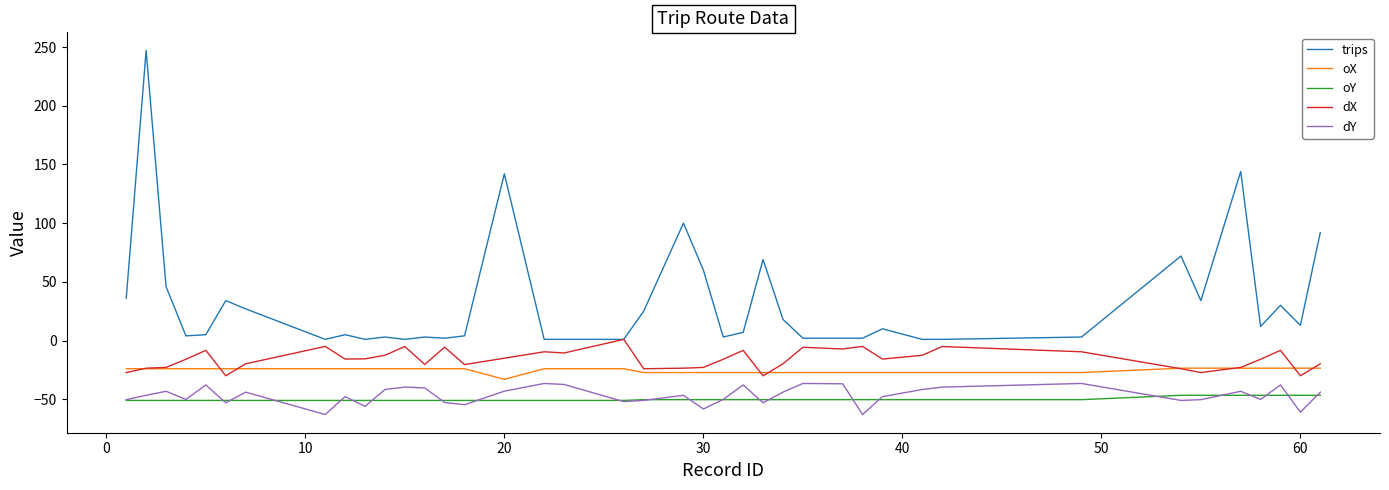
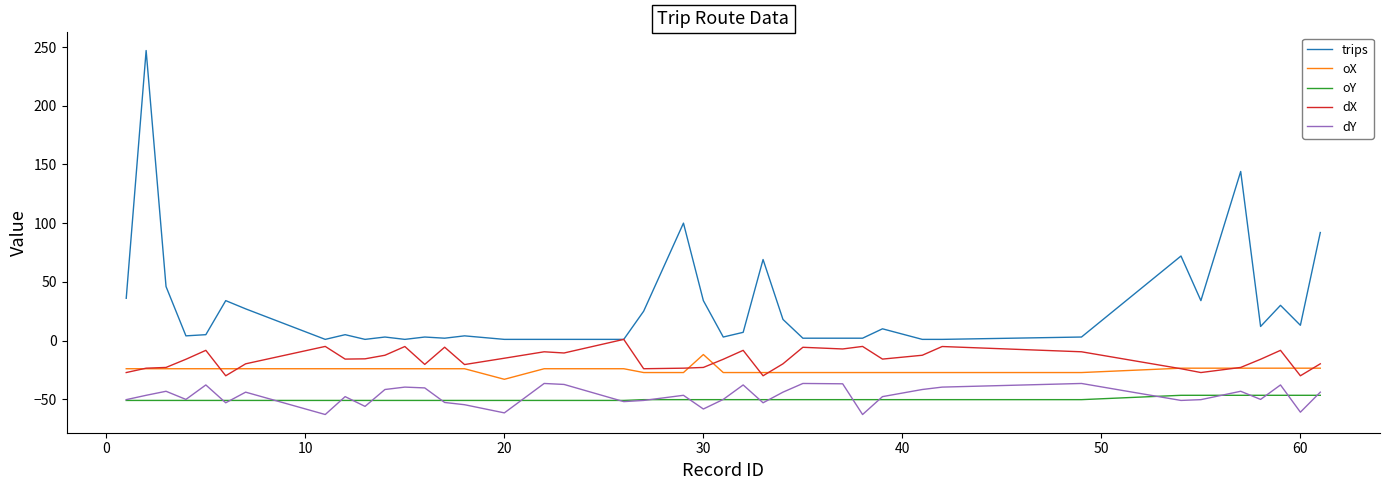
trips, 20: 142 -> 1
dY, 20: -43 -> -62
trips, 30: 60 -> 34
oX, 30: -27 -> -12
